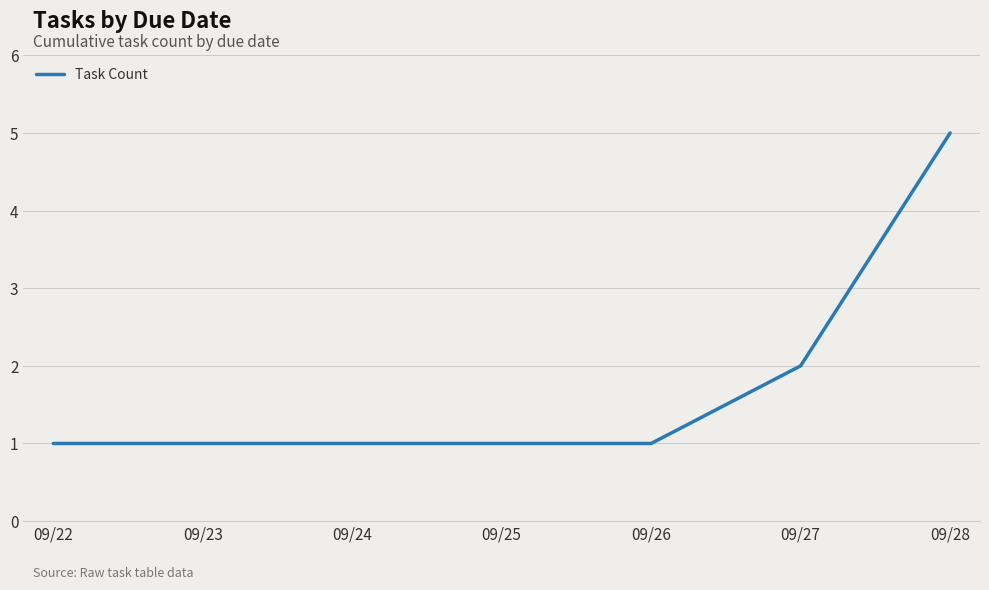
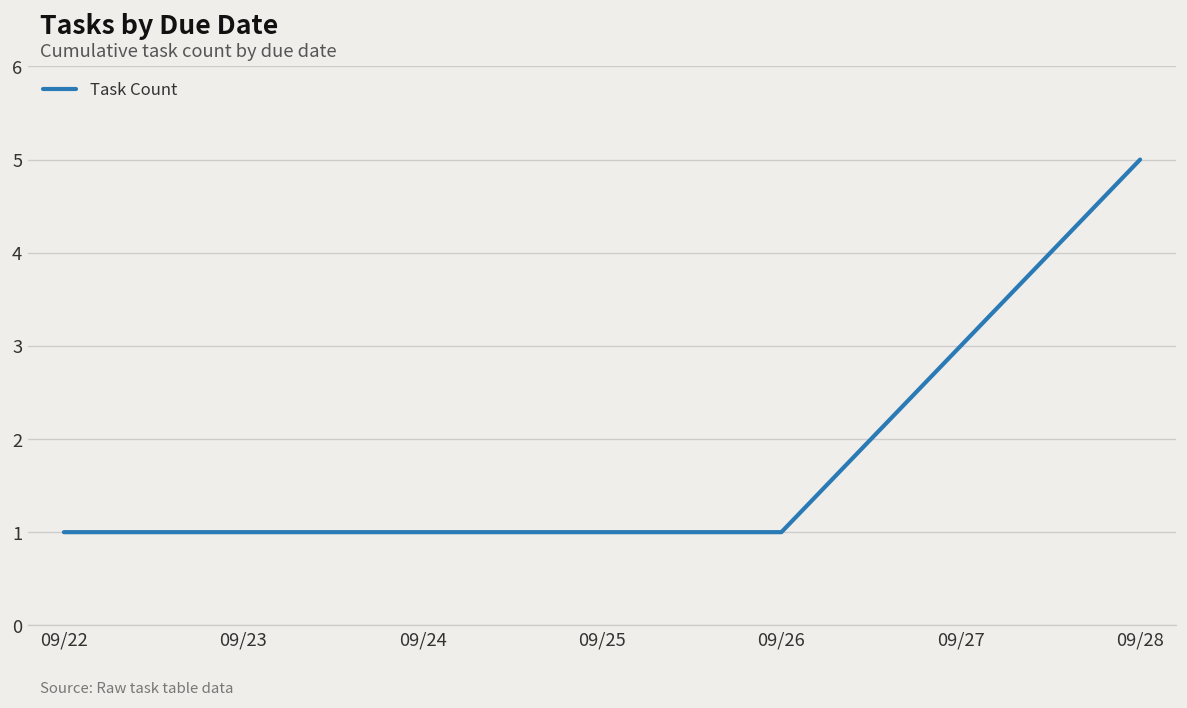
09/27: 2 -> 3
